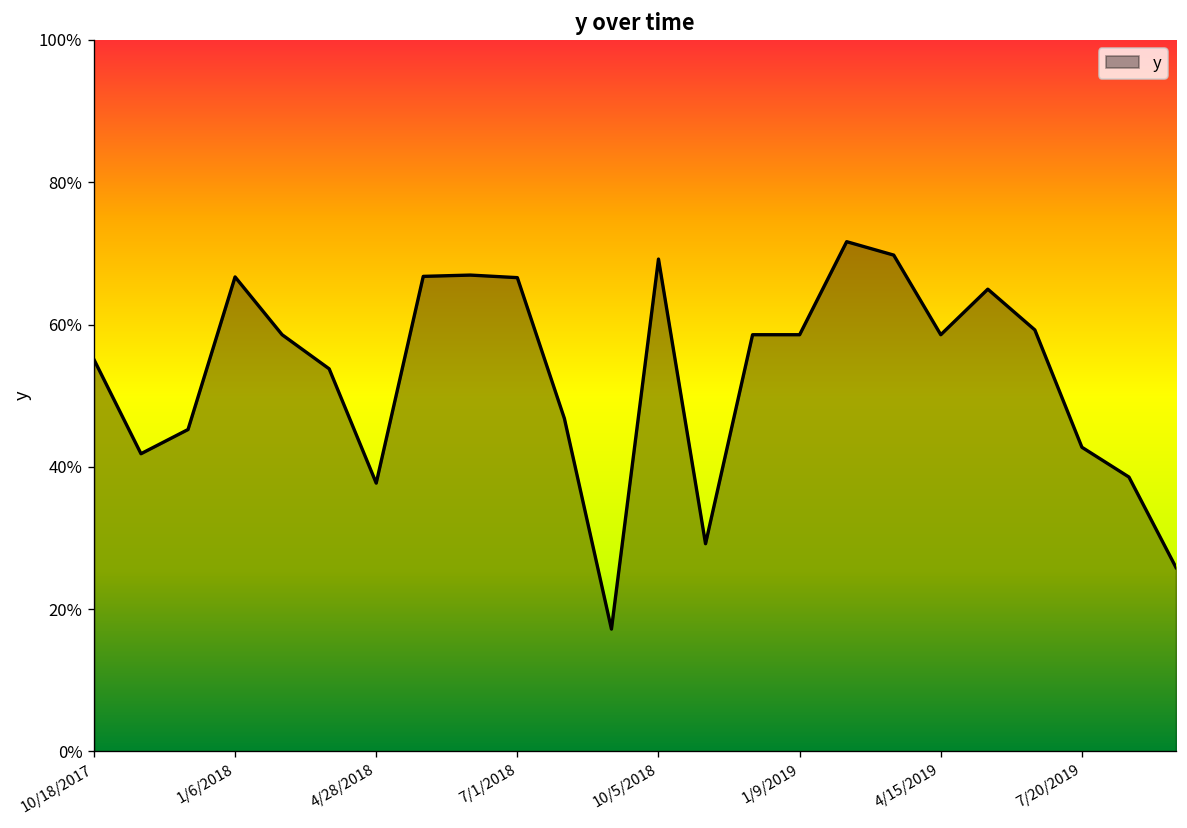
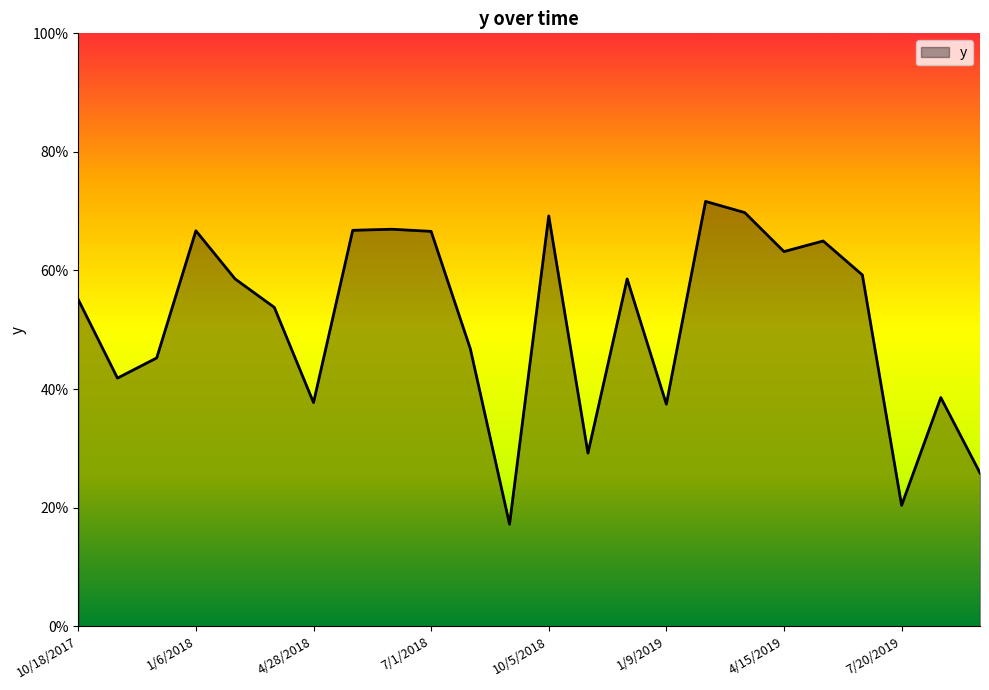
1/9/2019: 59% -> 37%
4/15/2019: 59% -> 63%
7/20/2019: 43% -> 20%
